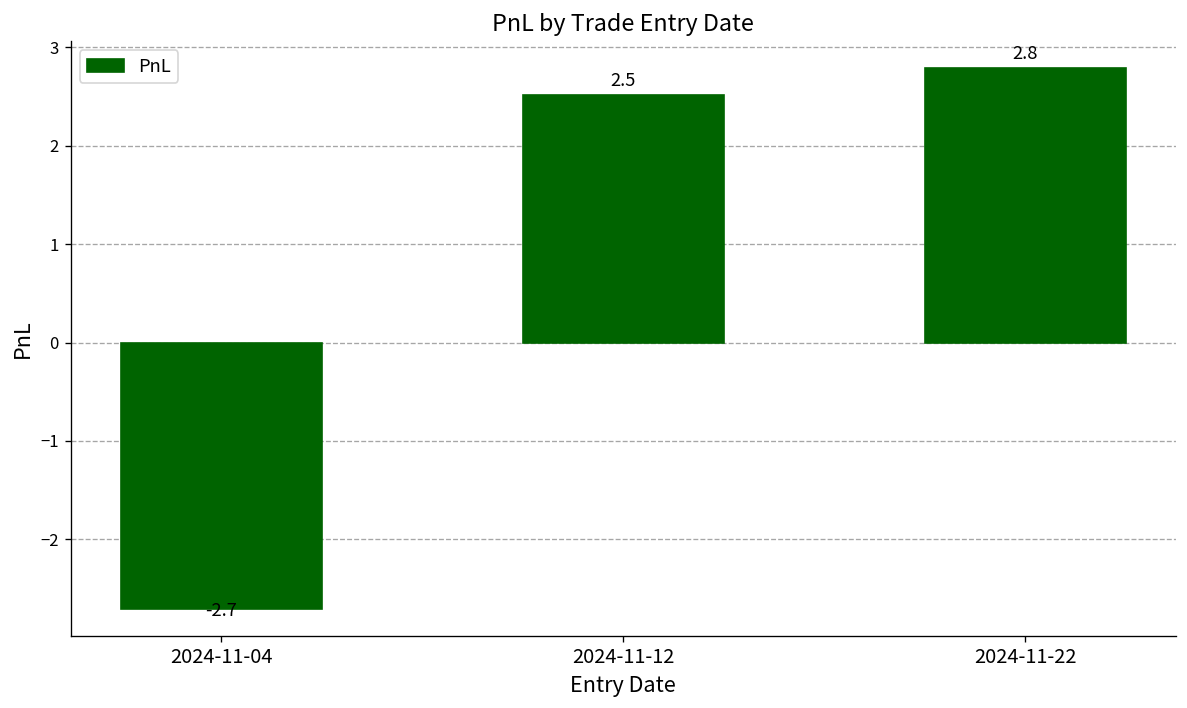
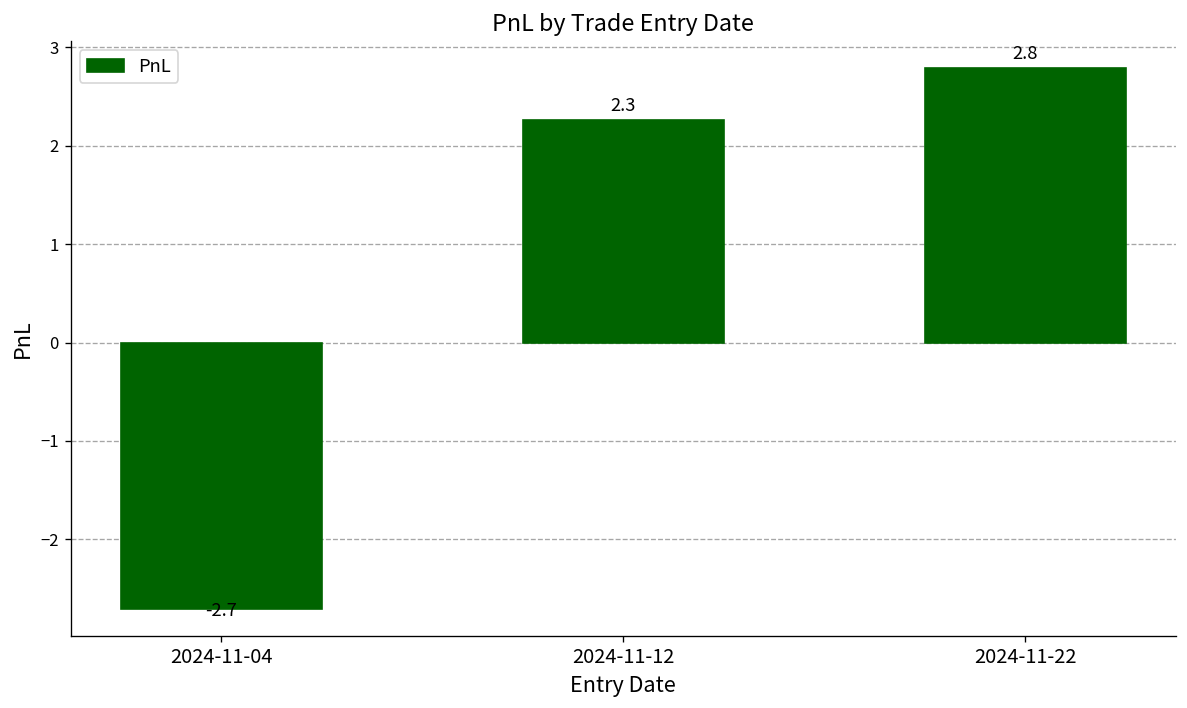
2024-11-12: 2.5 -> 2.3
